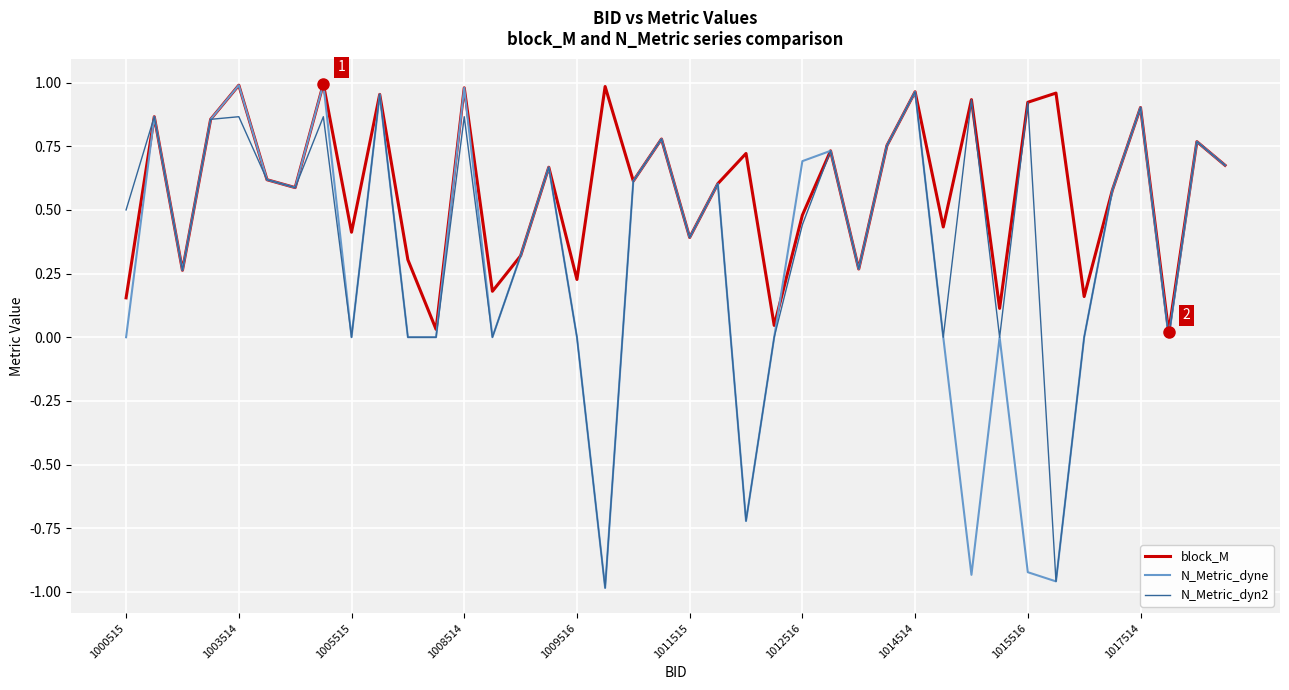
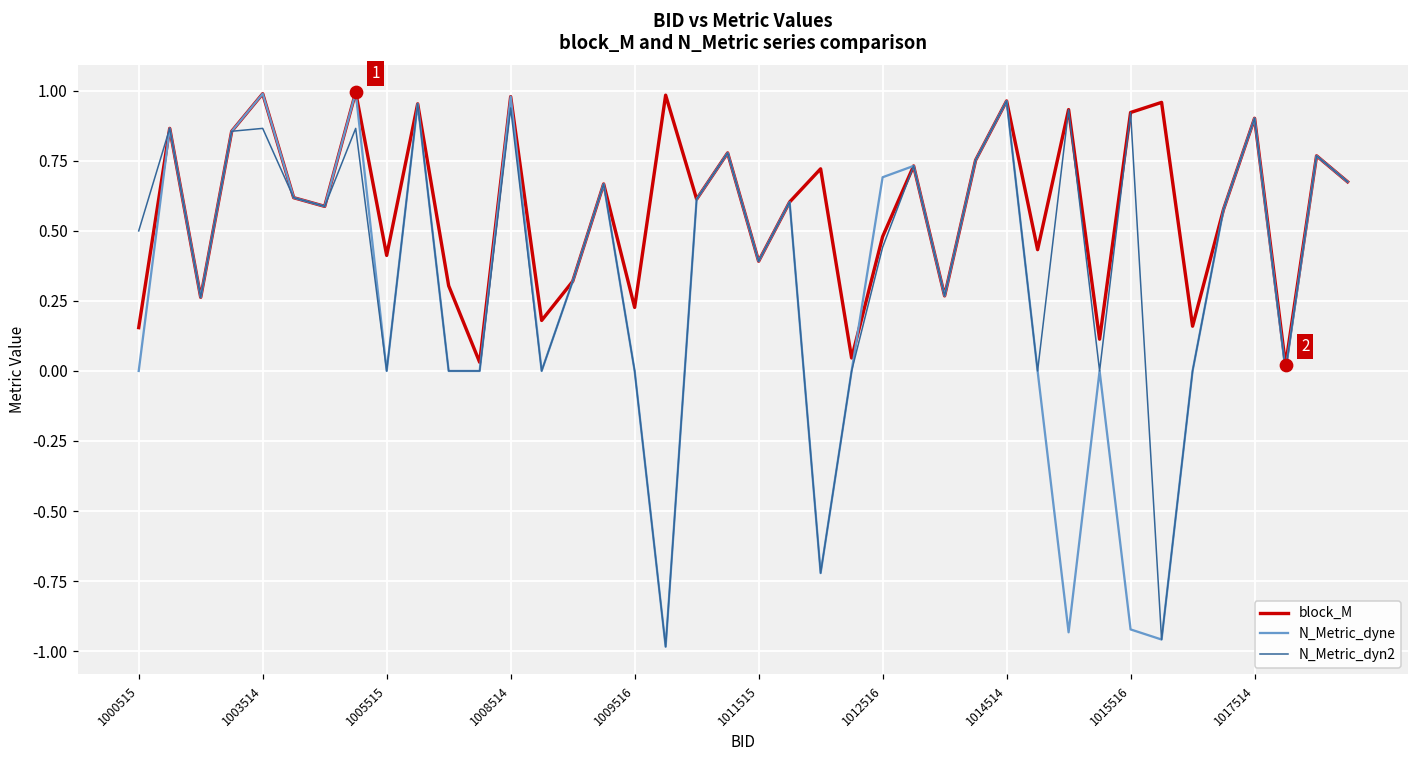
N_Metric_dyn2, 1008514: 0.87 -> 0.94
